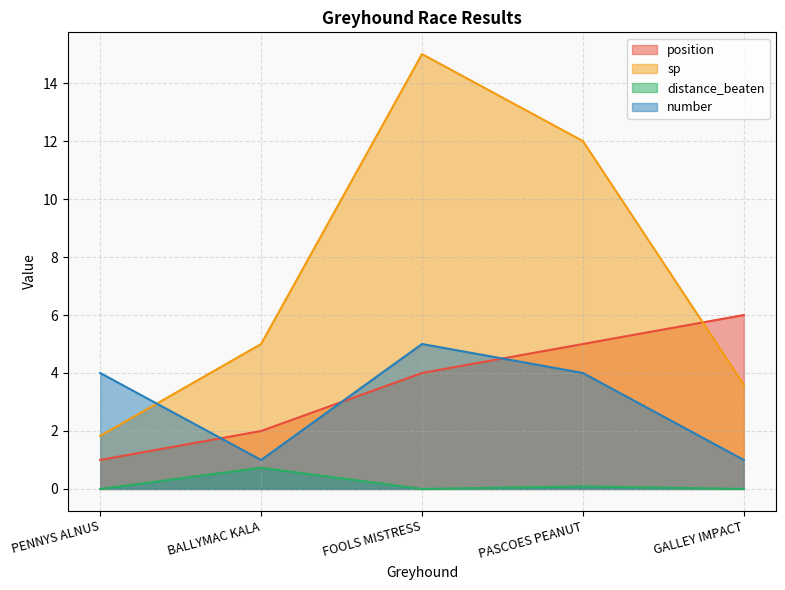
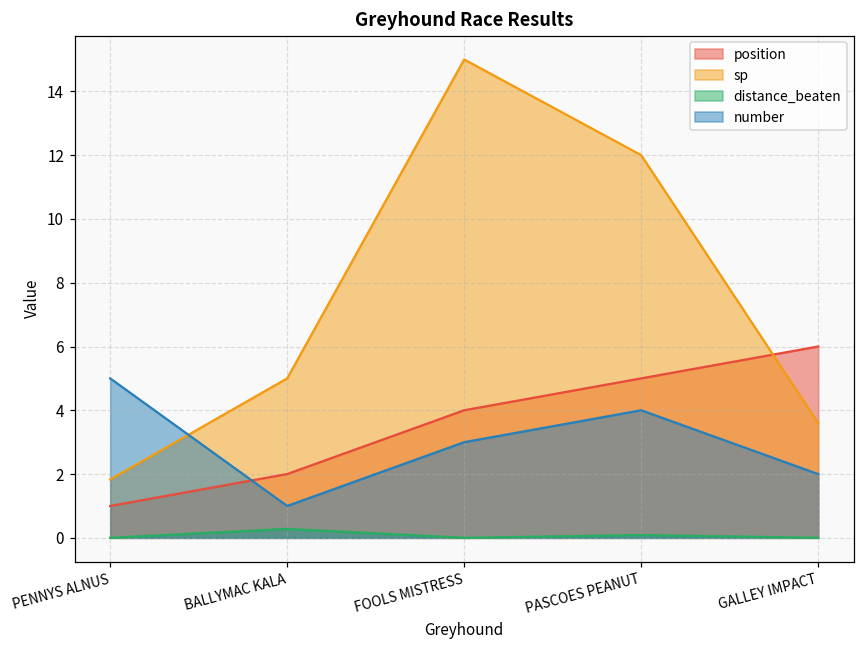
number, PENNYS ALNUS: 4 -> 5
distance_beaten, BALLYMAC KALA: 0.7 -> 0.3
number, FOOLS MISTRESS: 5 -> 3
number, GALLEY IMPACT: 1 -> 2
